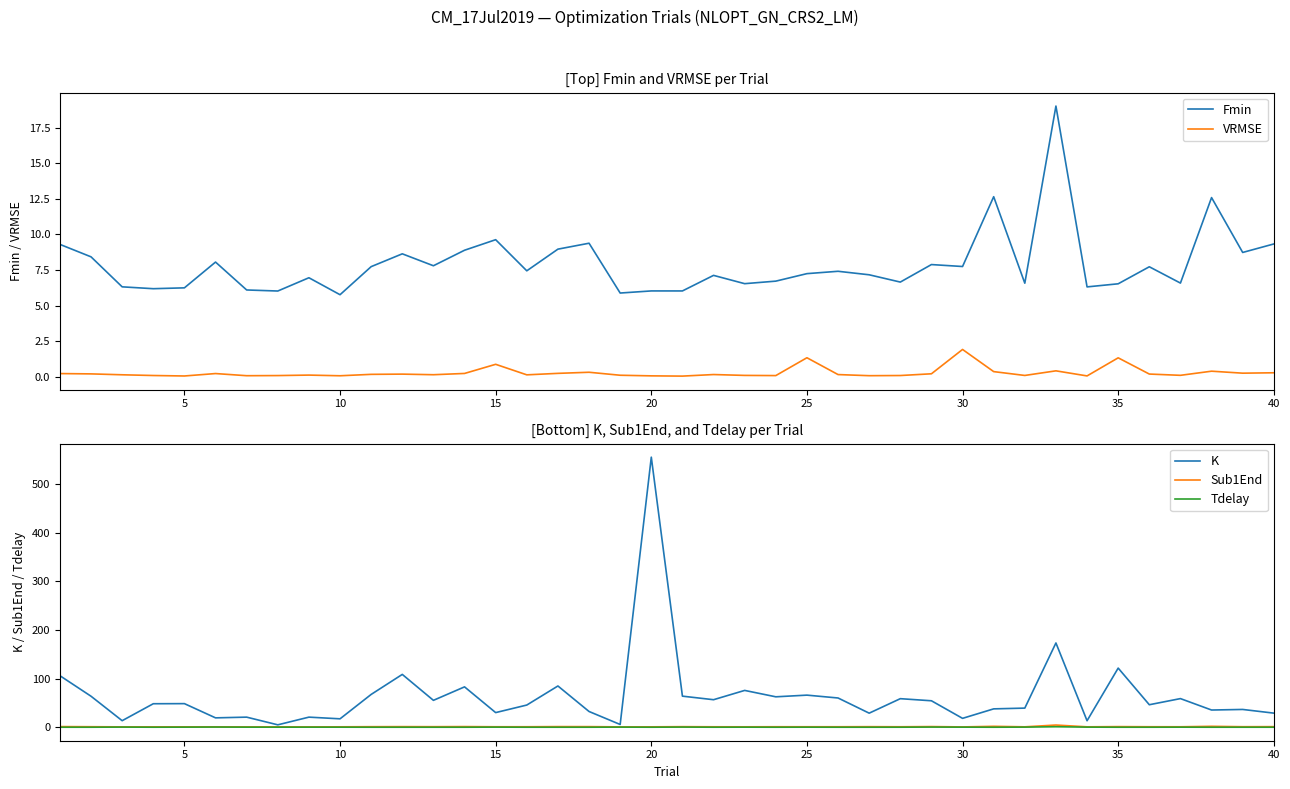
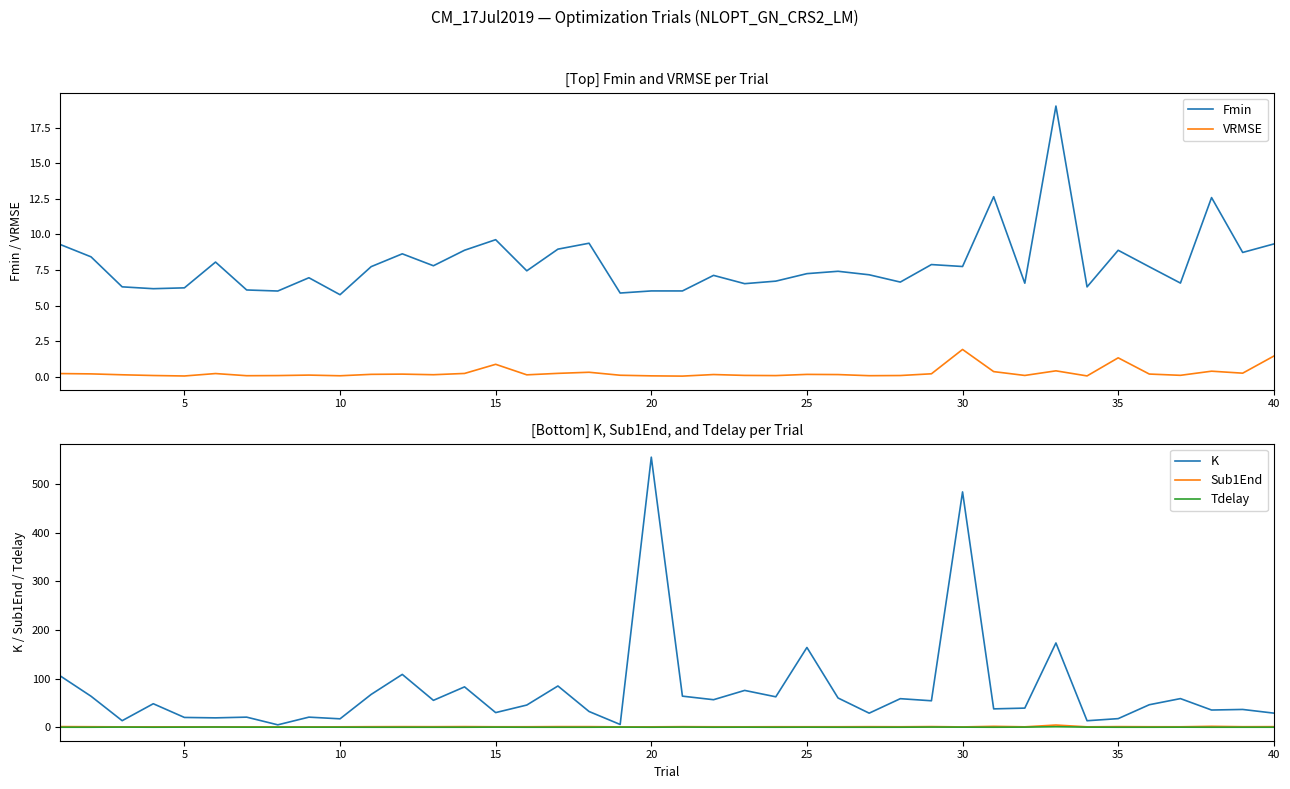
[Top] Fmin and VRMSE per Trial, VRMSE, 25: 1.4 -> 0.2
[Top] Fmin and VRMSE per Trial, Fmin, 35: 6.5 -> 8.9
[Top] Fmin and VRMSE per Trial, VRMSE, 40: 0.3 -> 1.5
[Bottom] K, Sub1End, and Tdelay per Trial, K, 5: 50 -> 20
[Bottom] K, Sub1End, and Tdelay per Trial, K, 25: 70 -> 160
[Bottom] K, Sub1End, and Tdelay per Trial, K, 30: 20 -> 480
[Bottom] K, Sub1End, and Tdelay per Trial, K, 35: 120 -> 20
